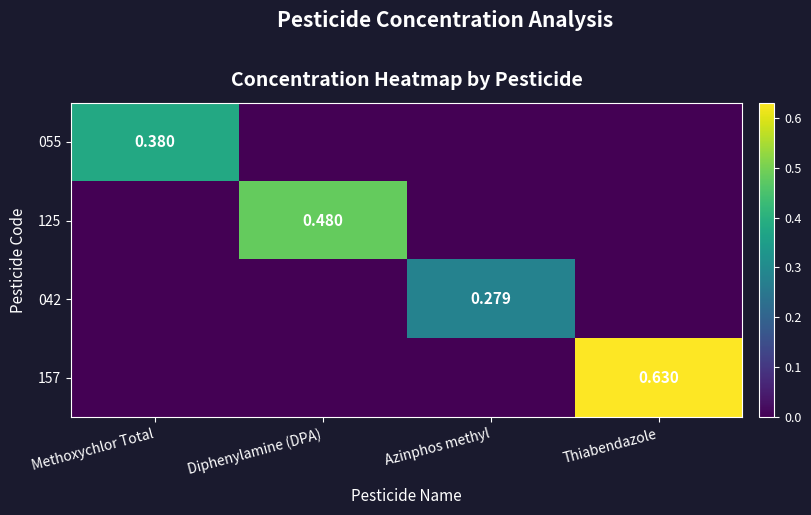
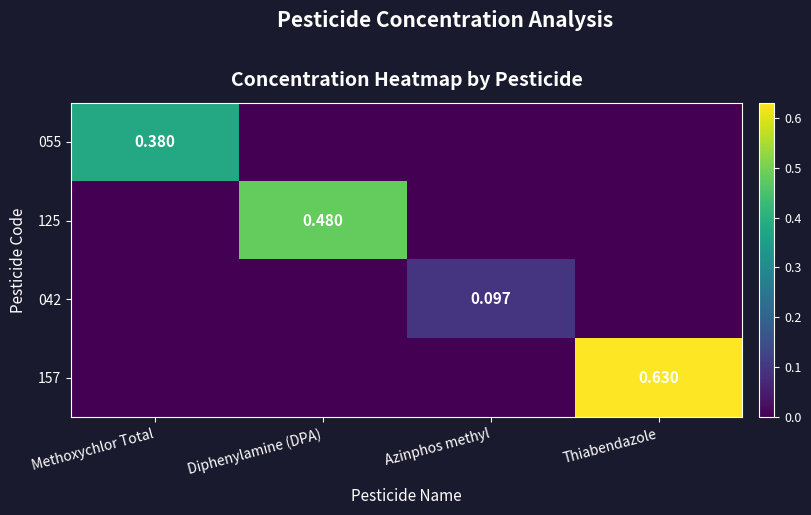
042, Azinphos methyl: 0.279 -> 0.097
